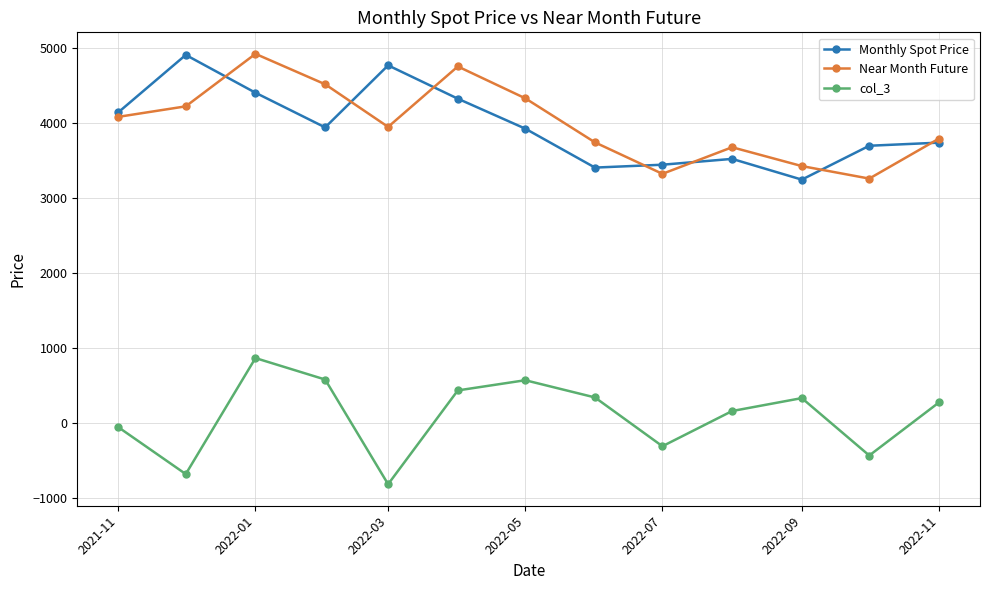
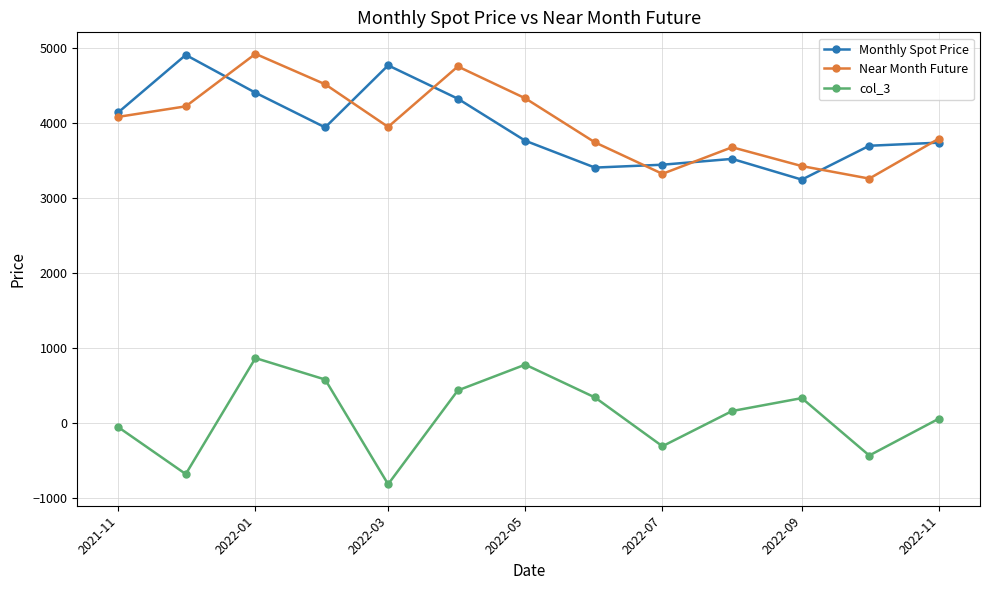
Monthly Spot Price, 2022-05: 3900 -> 3800
col_3, 2022-05: 600 -> 800
col_3, 2022-11: 300 -> 100
